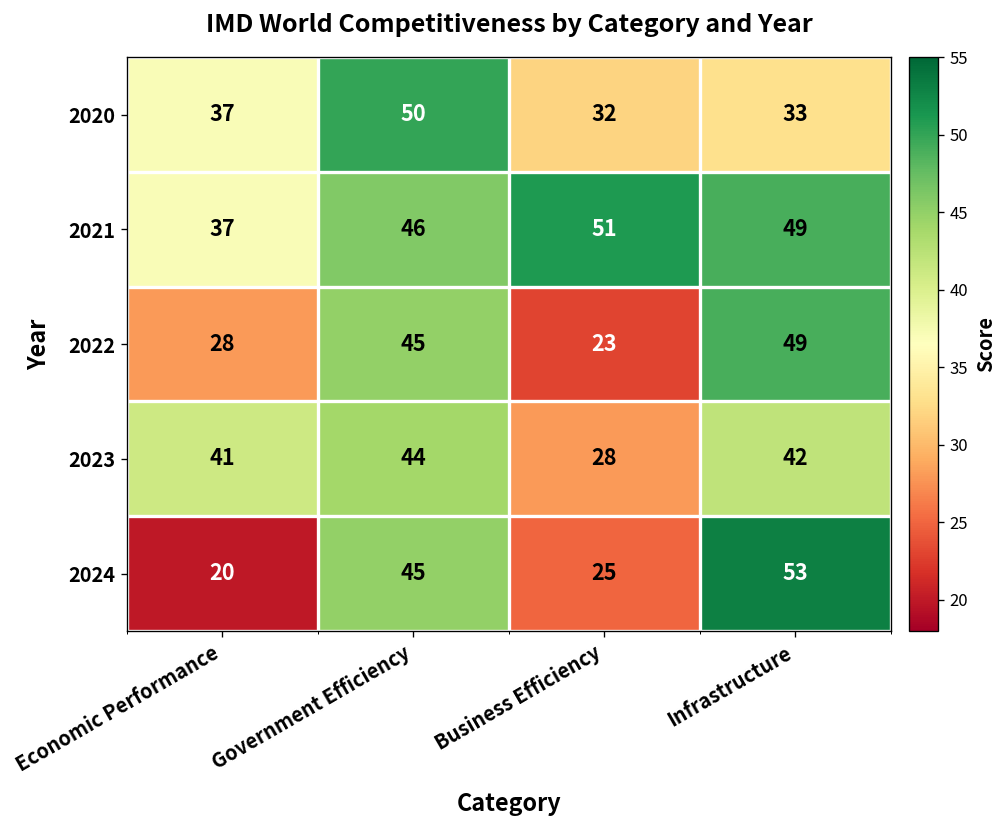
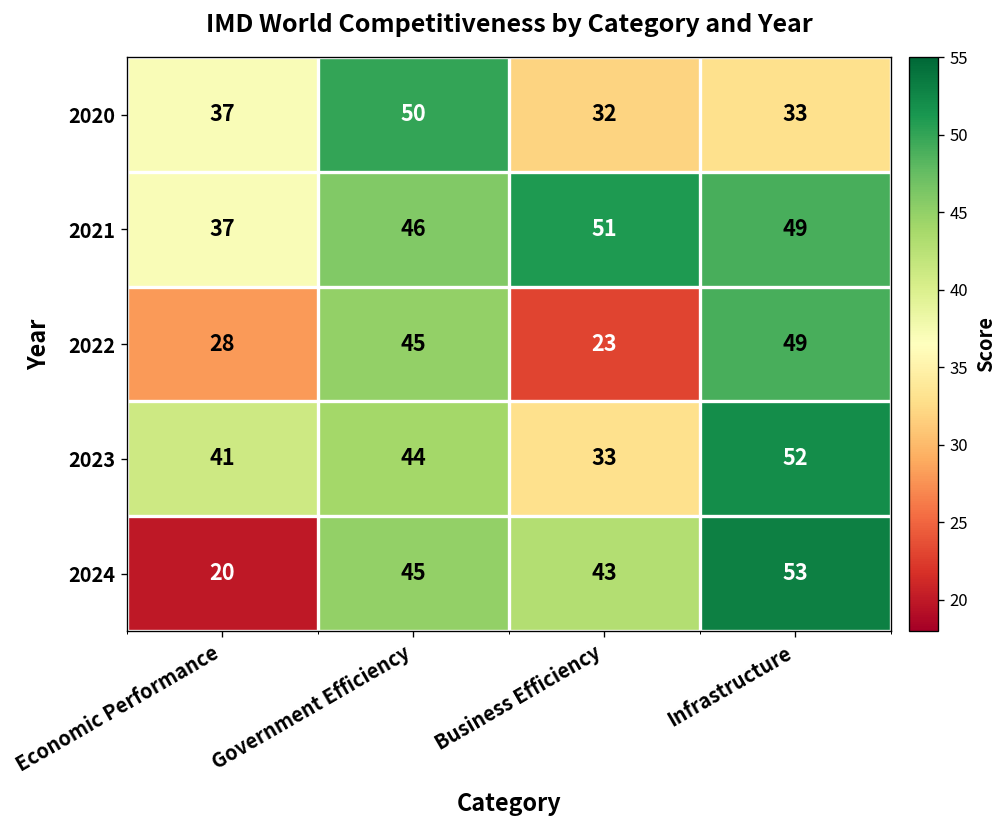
2023, Business Efficiency: 28 -> 33
2023, Infrastructure: 42 -> 52
2024, Business Efficiency: 25 -> 43
